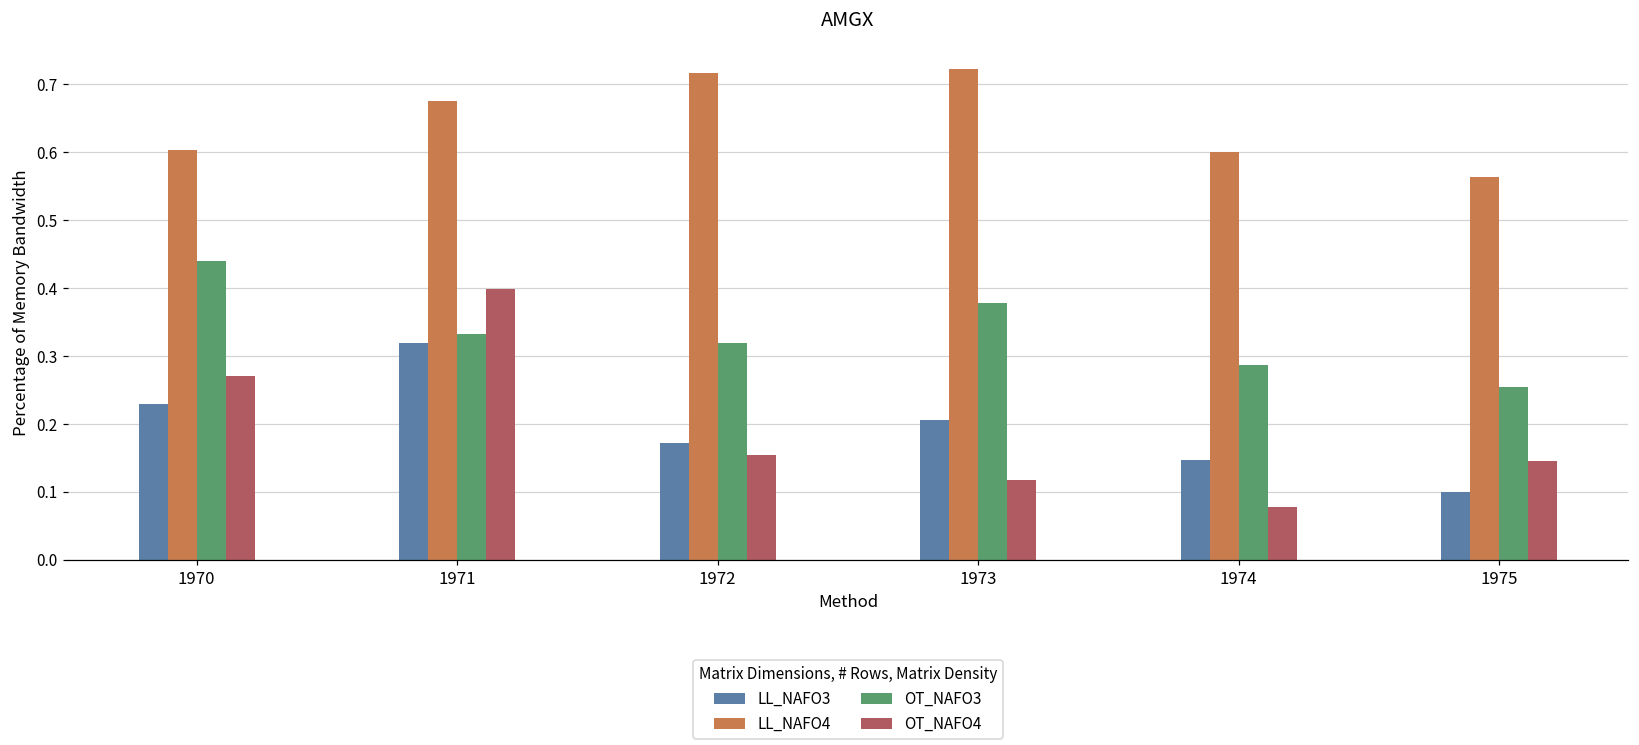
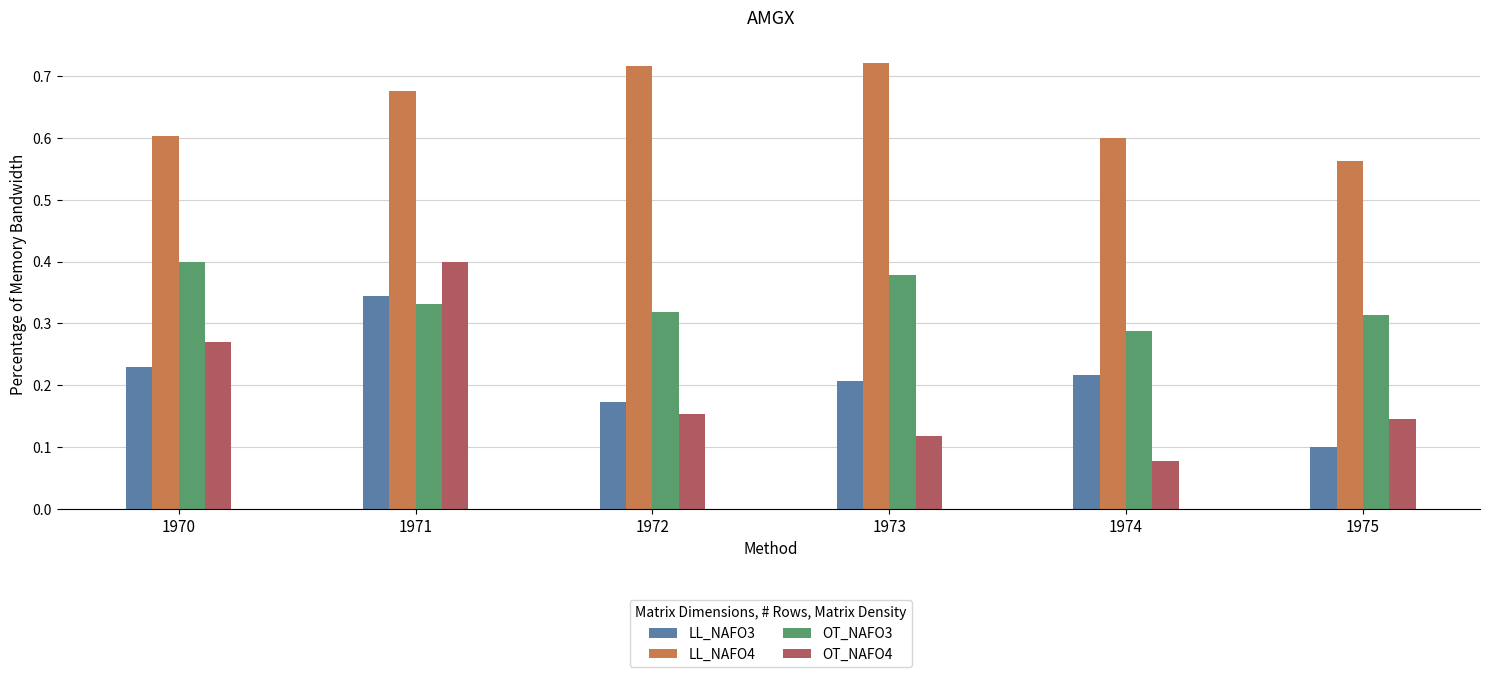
OT_NAFO3, 1970: 0.44 -> 0.40
LL_NAFO3, 1971: 0.32 -> 0.34
LL_NAFO3, 1974: 0.15 -> 0.22
OT_NAFO3, 1975: 0.26 -> 0.31
